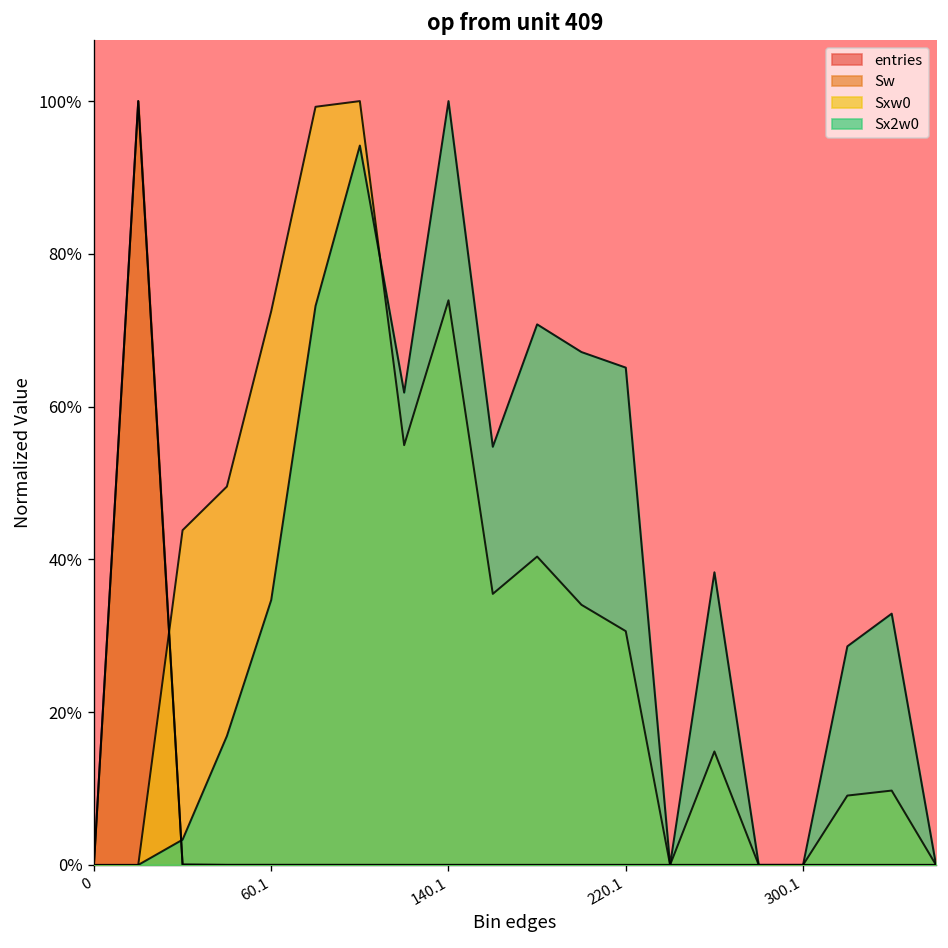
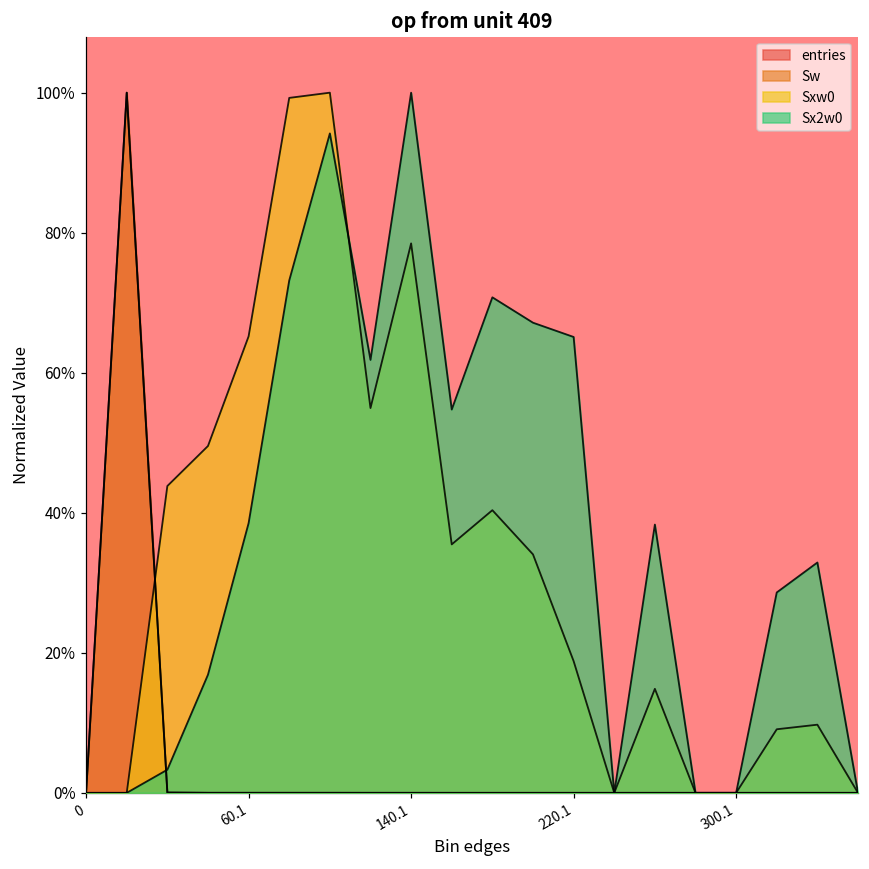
Sxw0, 60.1: 72% -> 65%
Sx2w0, 60.1: 35% -> 39%
Sxw0, 140.1: 74% -> 78%
Sxw0, 220.1: 31% -> 19%
